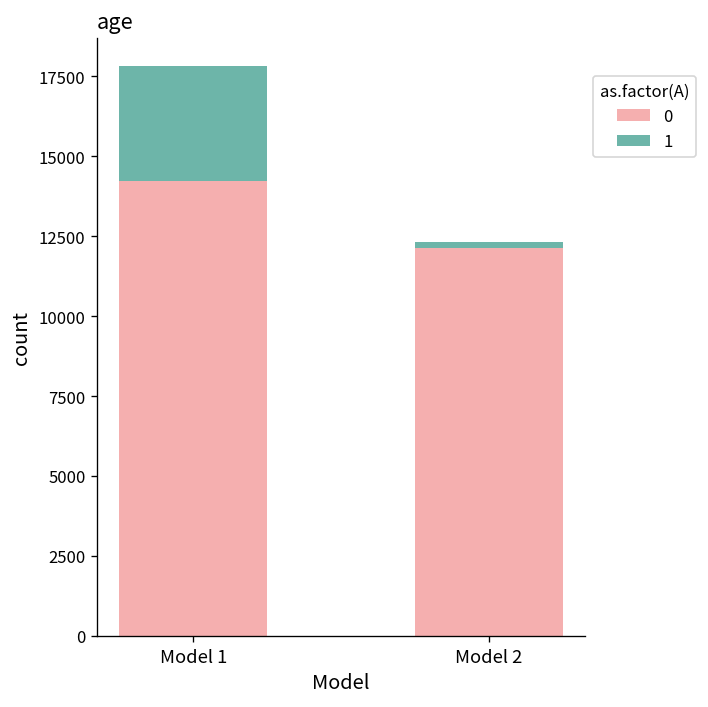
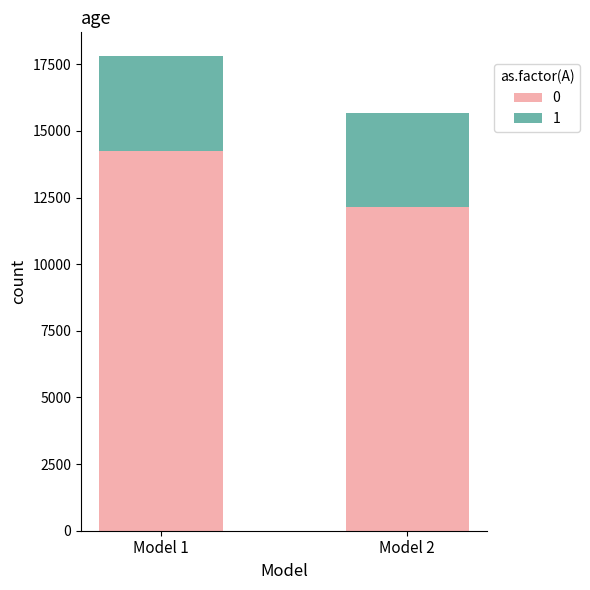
1, Model 2: 200 -> 3600
